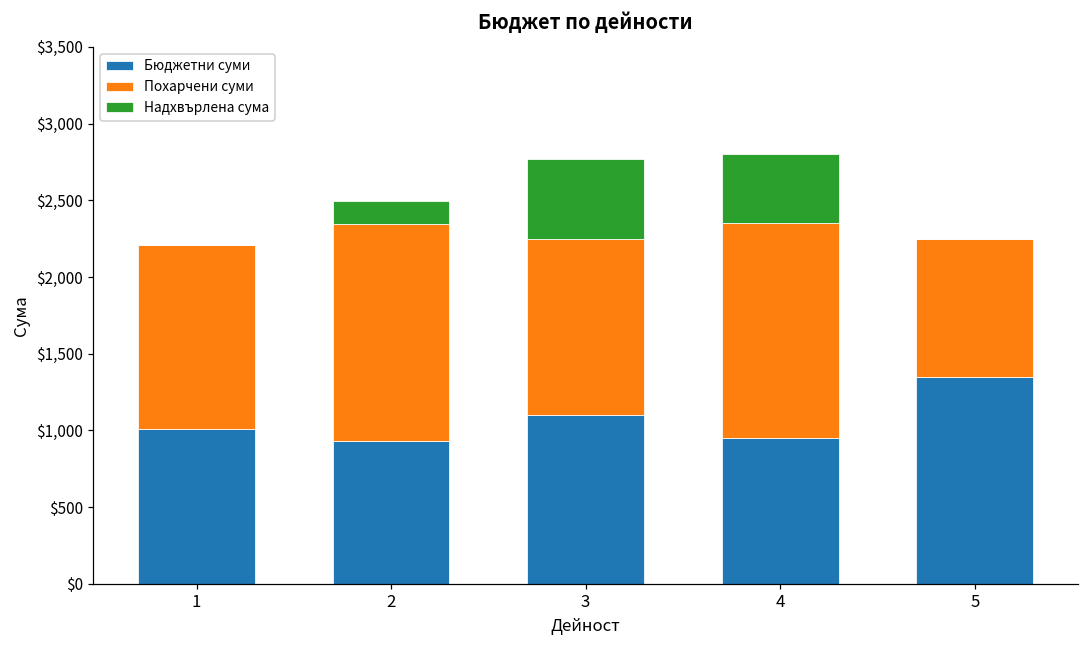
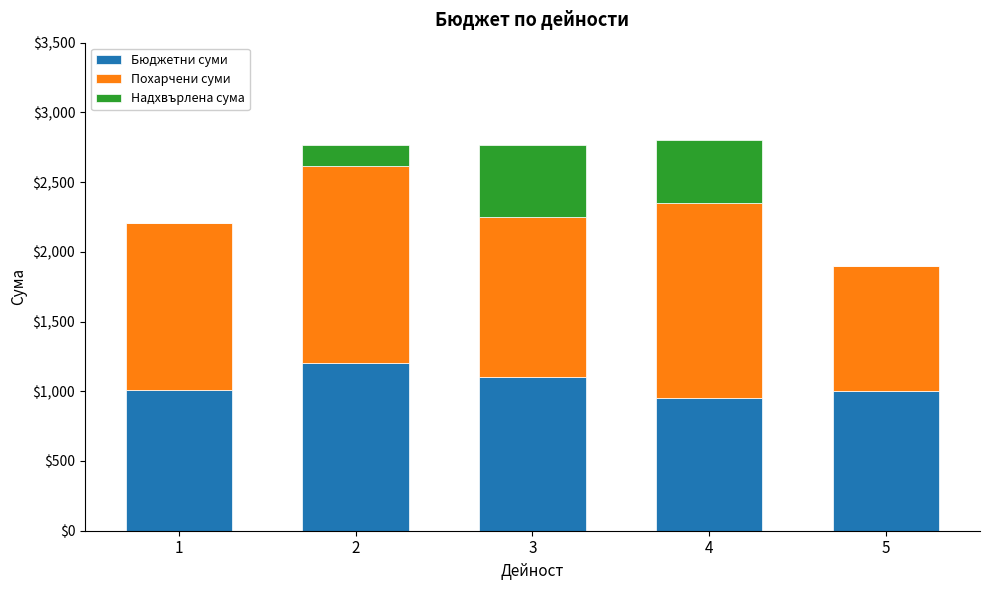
Бюджетни суми, 2: $930 -> $1,200
Бюджетни суми, 5: $1,350 -> $1,000
